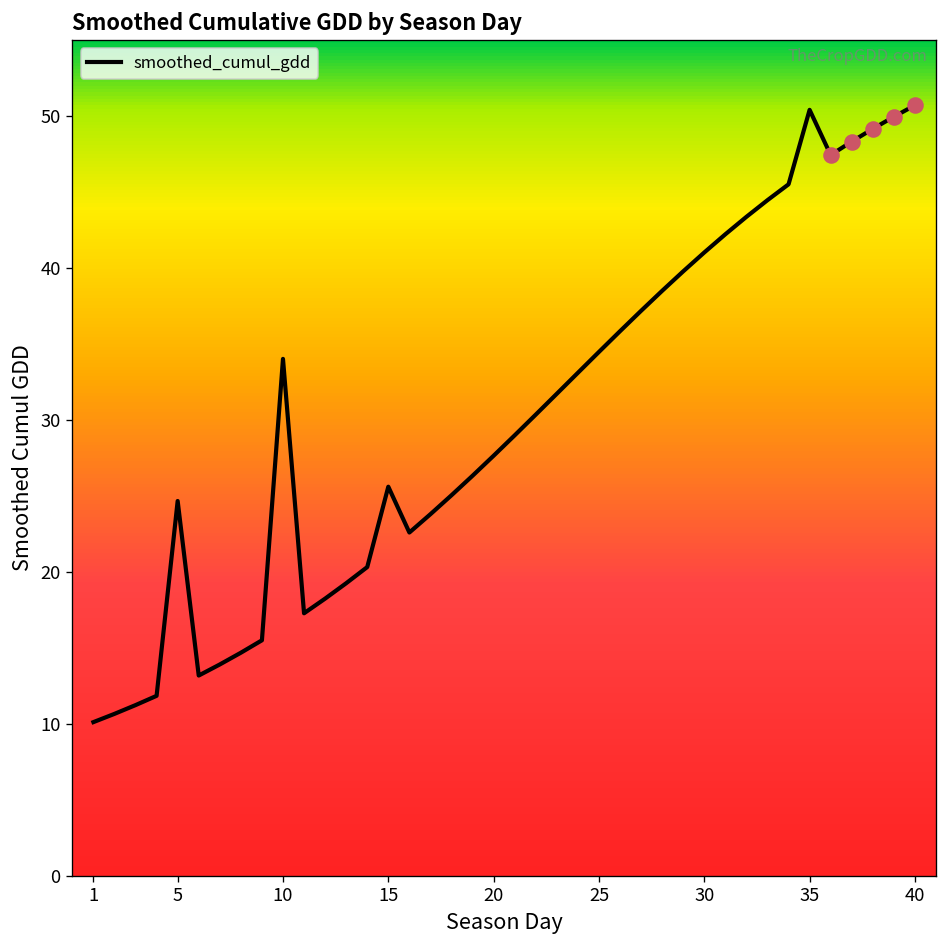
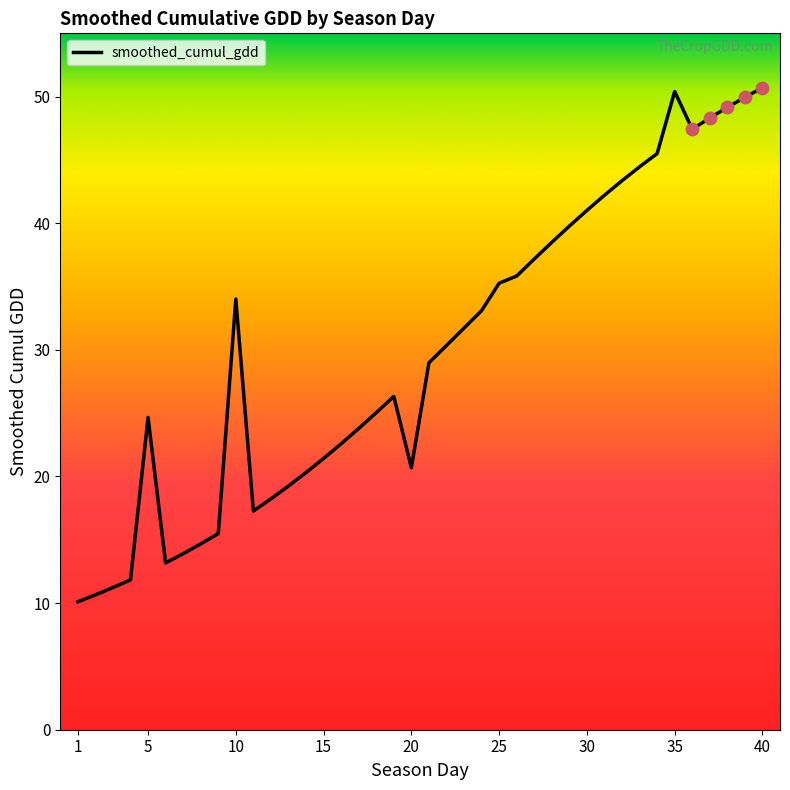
smoothed_cumul_gdd, 15: 25.6 -> 21.4
smoothed_cumul_gdd, 20: 27.6 -> 20.7
smoothed_cumul_gdd, 25: 34.5 -> 35.3
